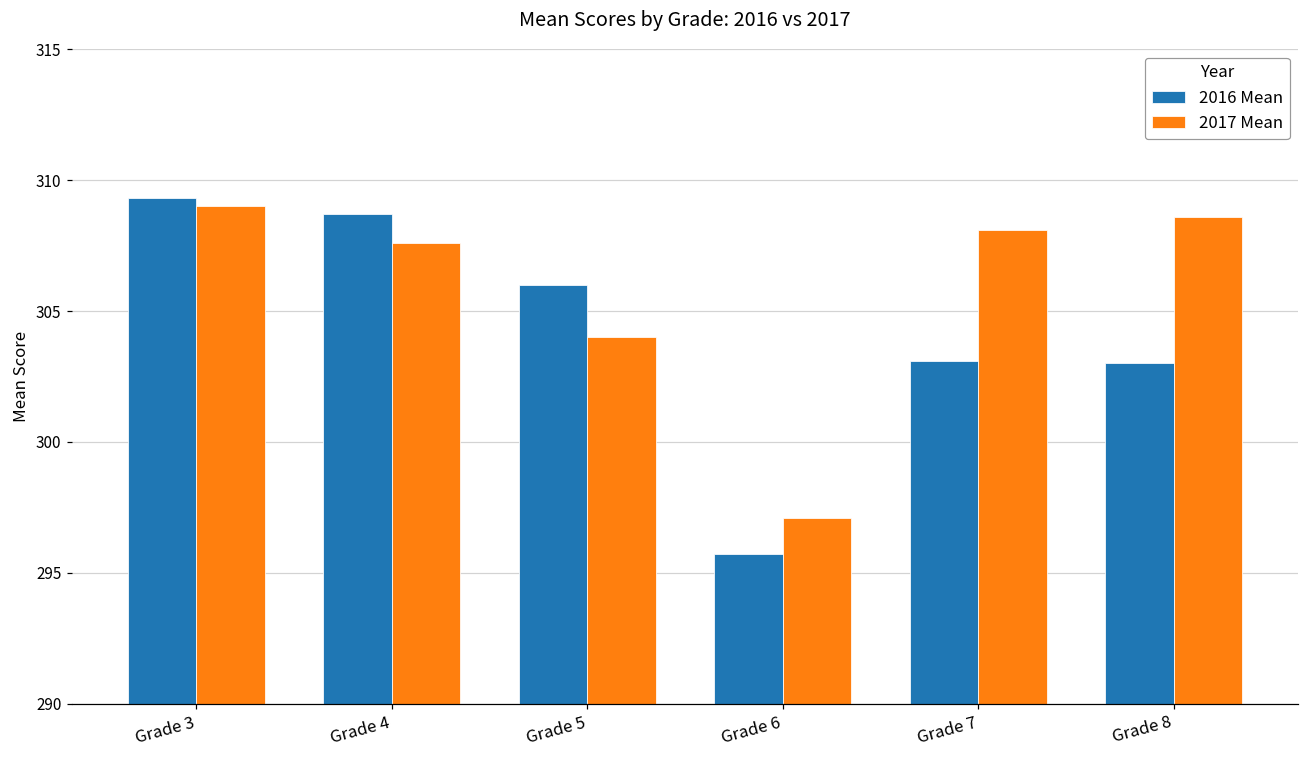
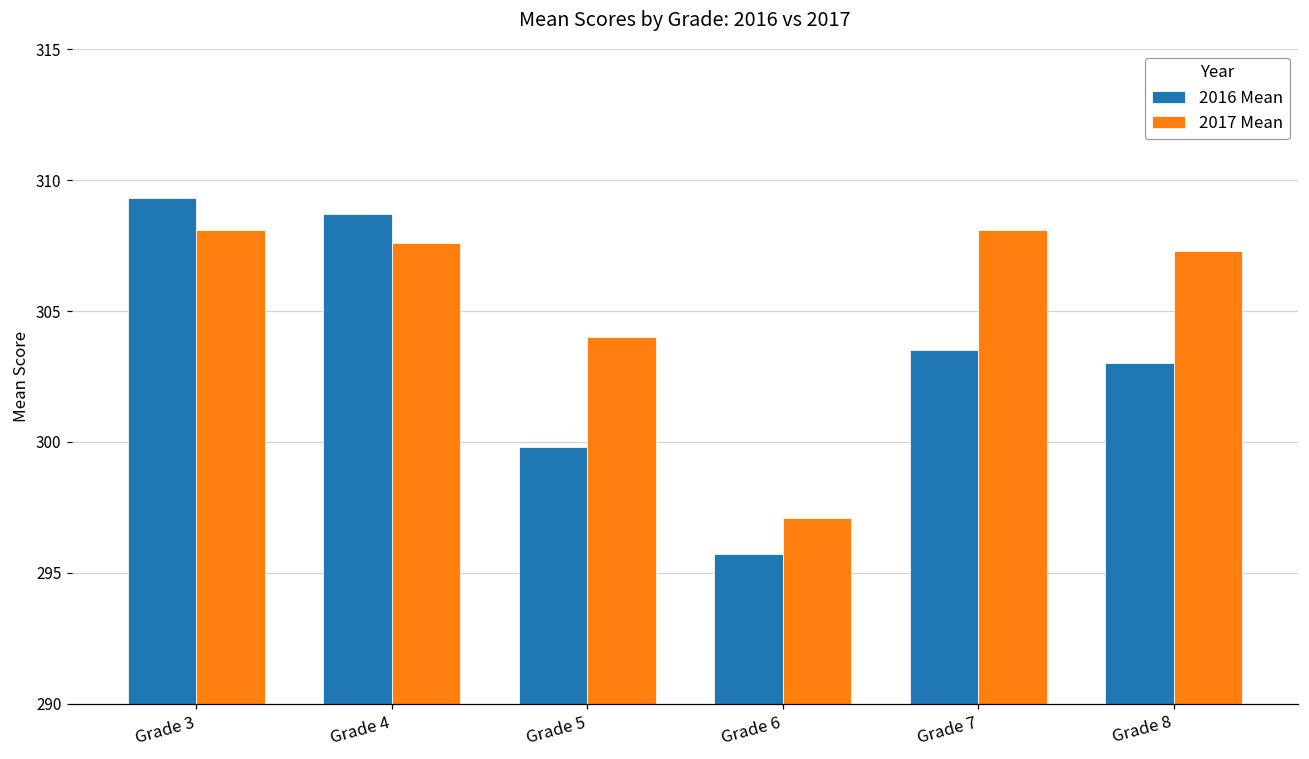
2017 Mean, Grade 3: 309.0 -> 308.1
2016 Mean, Grade 5: 306.0 -> 299.8
2016 Mean, Grade 7: 303.1 -> 303.5
2017 Mean, Grade 8: 308.6 -> 307.3
